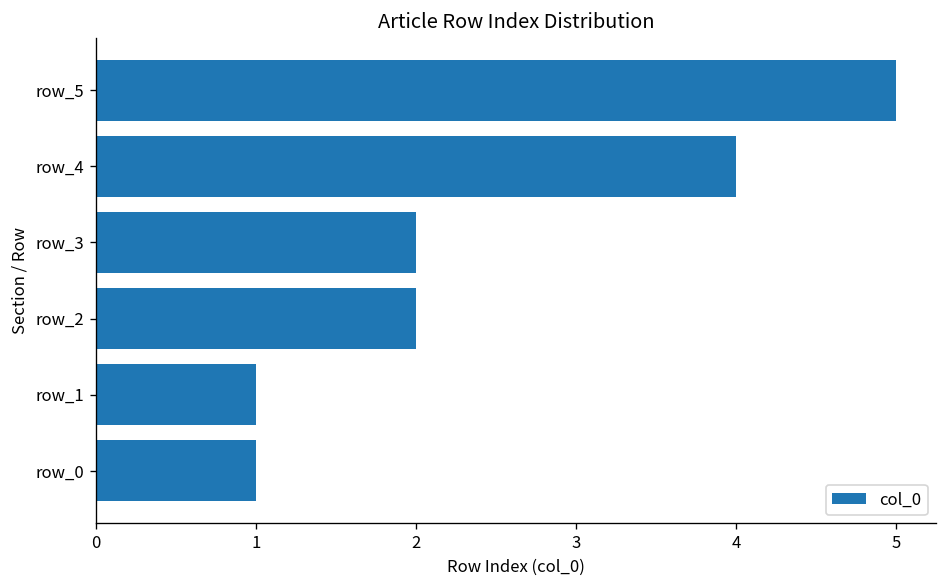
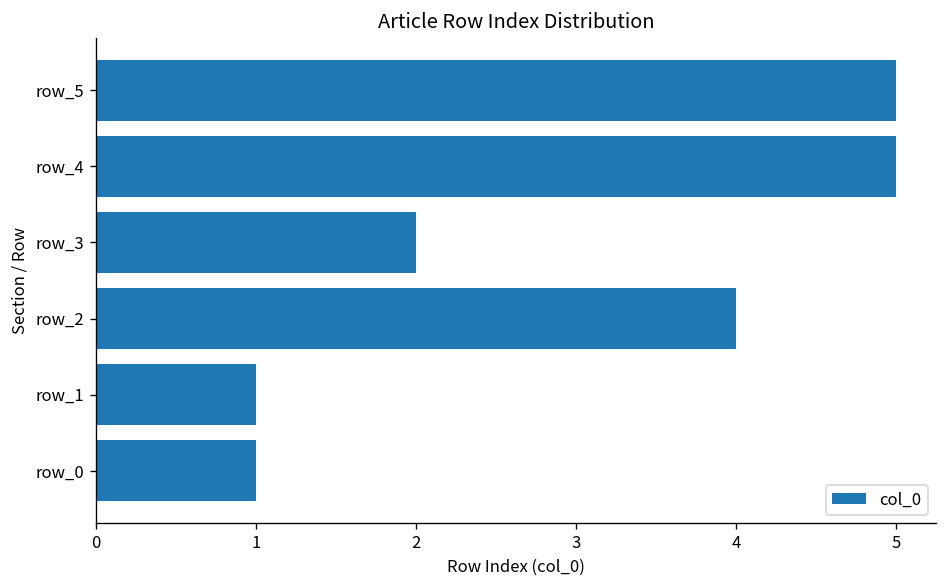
row_4: 4 -> 5
row_2: 2 -> 4
